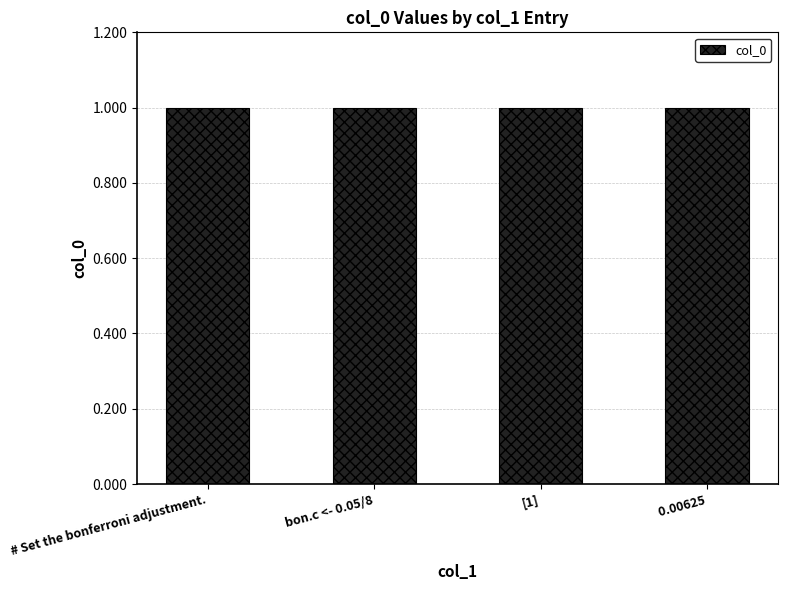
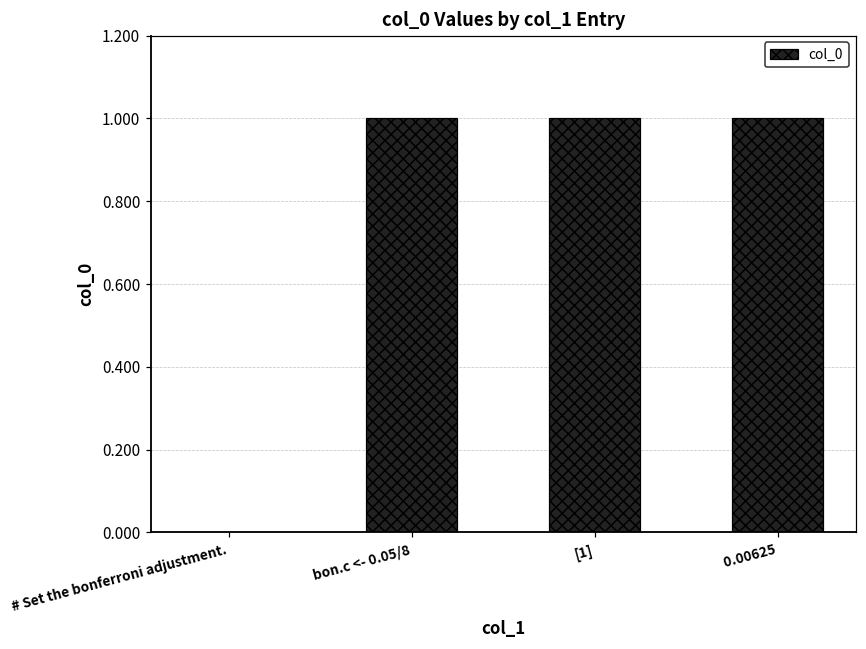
# Set the bonferroni adjustment.: 1 -> 0
